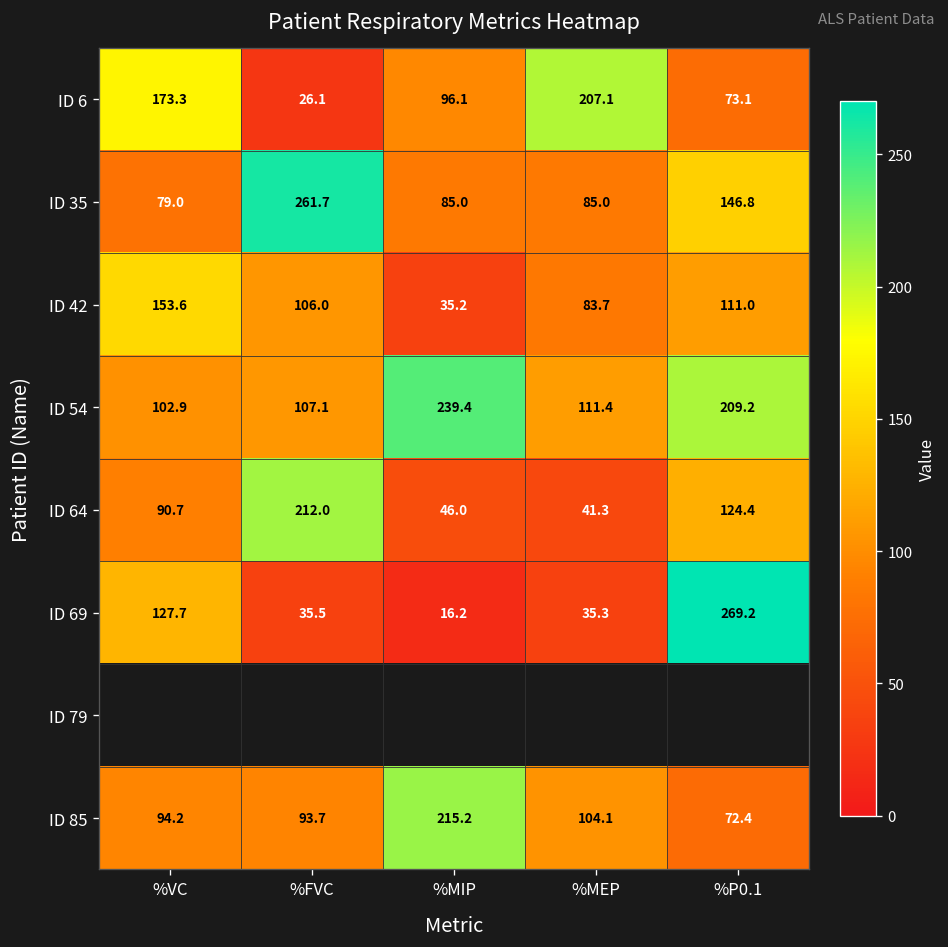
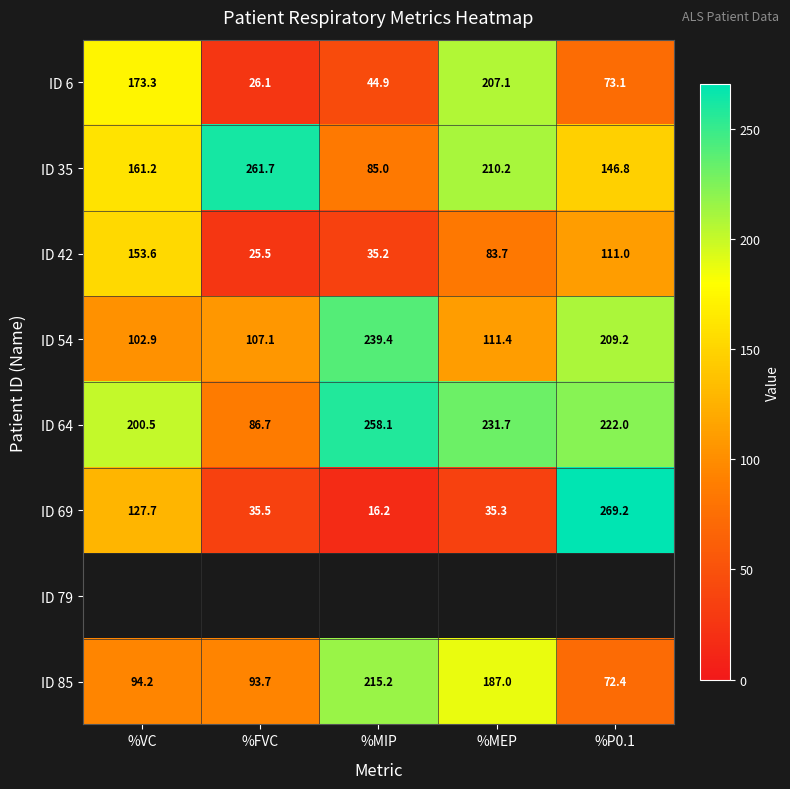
ID 6, %MIP: 96.1 -> 44.9
ID 35, %VC: 79.0 -> 161.2
ID 35, %MEP: 85.0 -> 210.2
ID 42, %FVC: 106.0 -> 25.5
ID 64, %VC: 90.7 -> 200.5
ID 64, %FVC: 212.0 -> 86.7
ID 64, %MIP: 46.0 -> 258.1
ID 64, %MEP: 41.3 -> 231.7
ID 64, %P0.1: 124.4 -> 222.0
ID 85, %MEP: 104.1 -> 187.0
